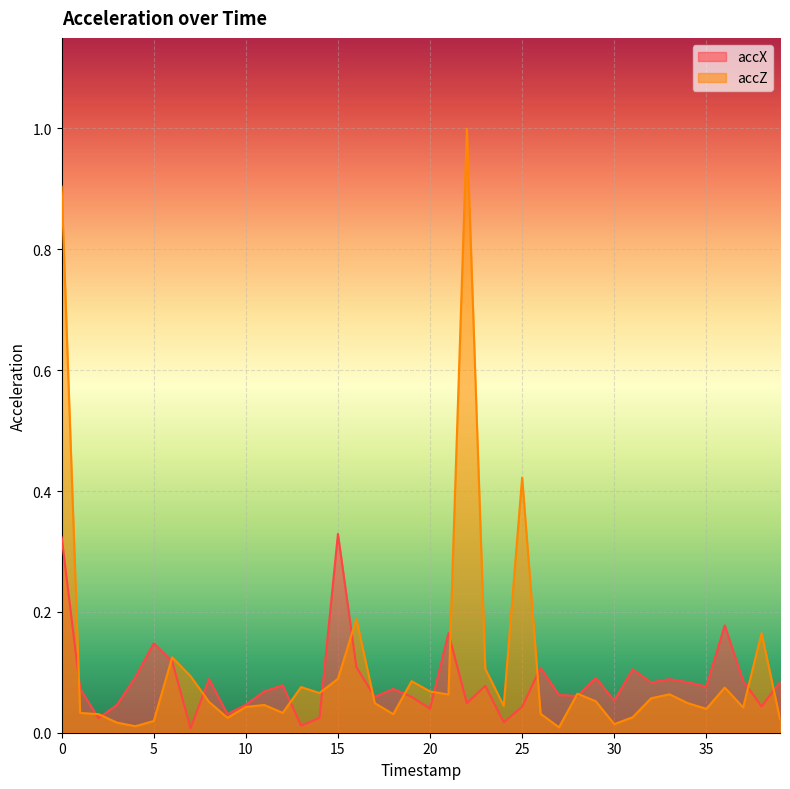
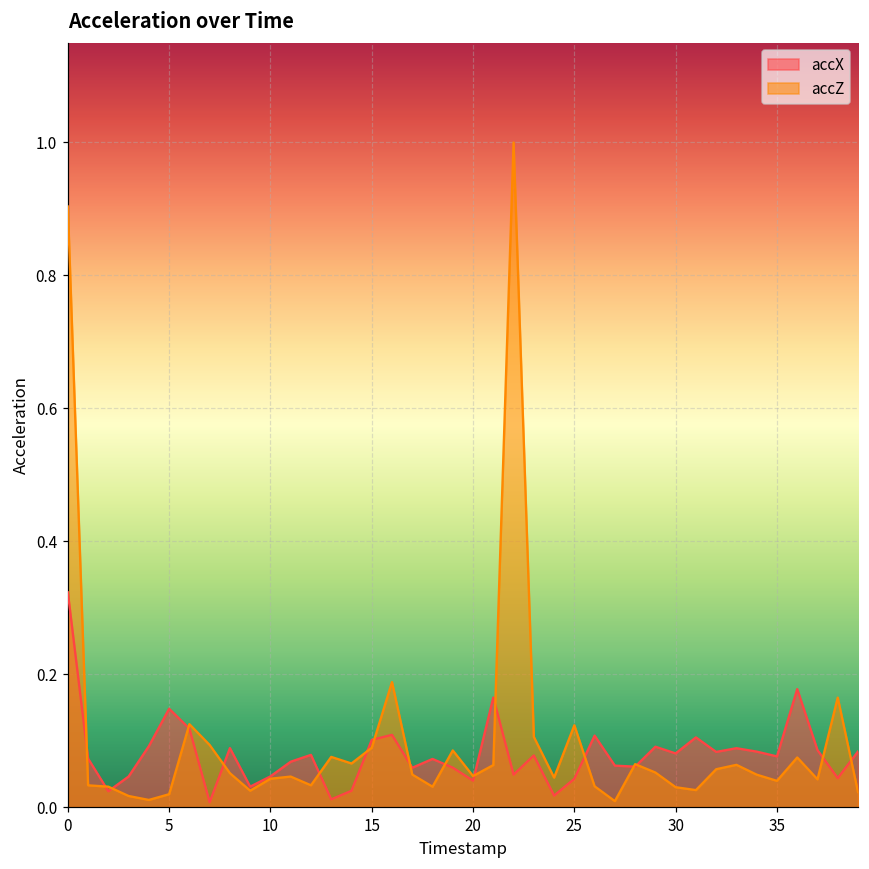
accX, 15: 0.33 -> 0.10
accZ, 20: 0.07 -> 0.05
accZ, 25: 0.42 -> 0.12
accX, 30: 0.05 -> 0.08
accZ, 30: 0.01 -> 0.03
